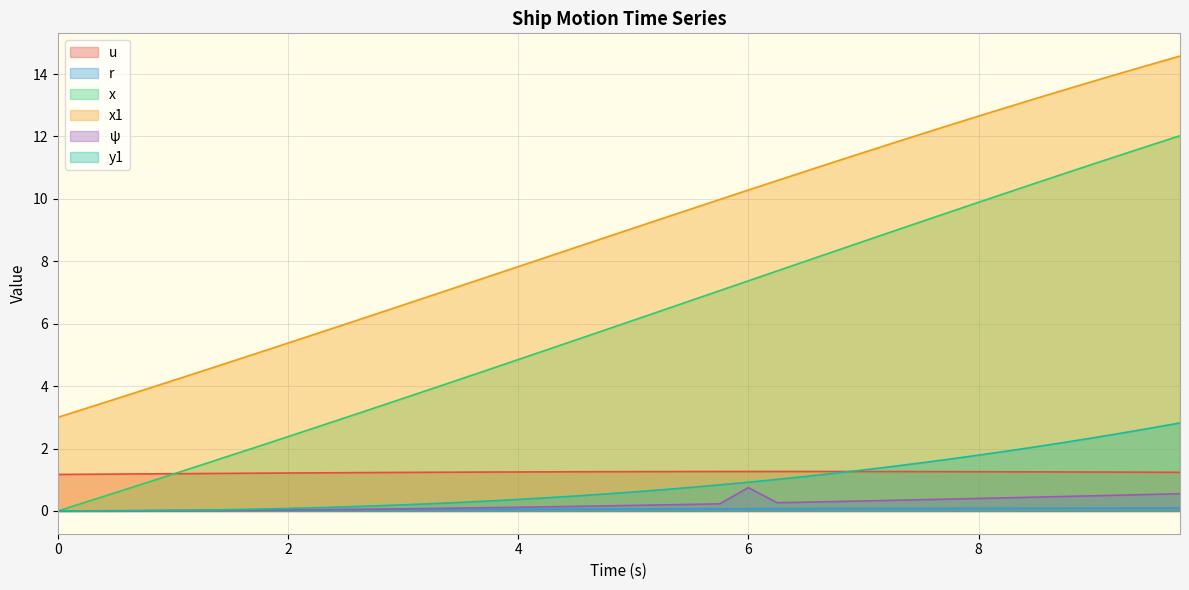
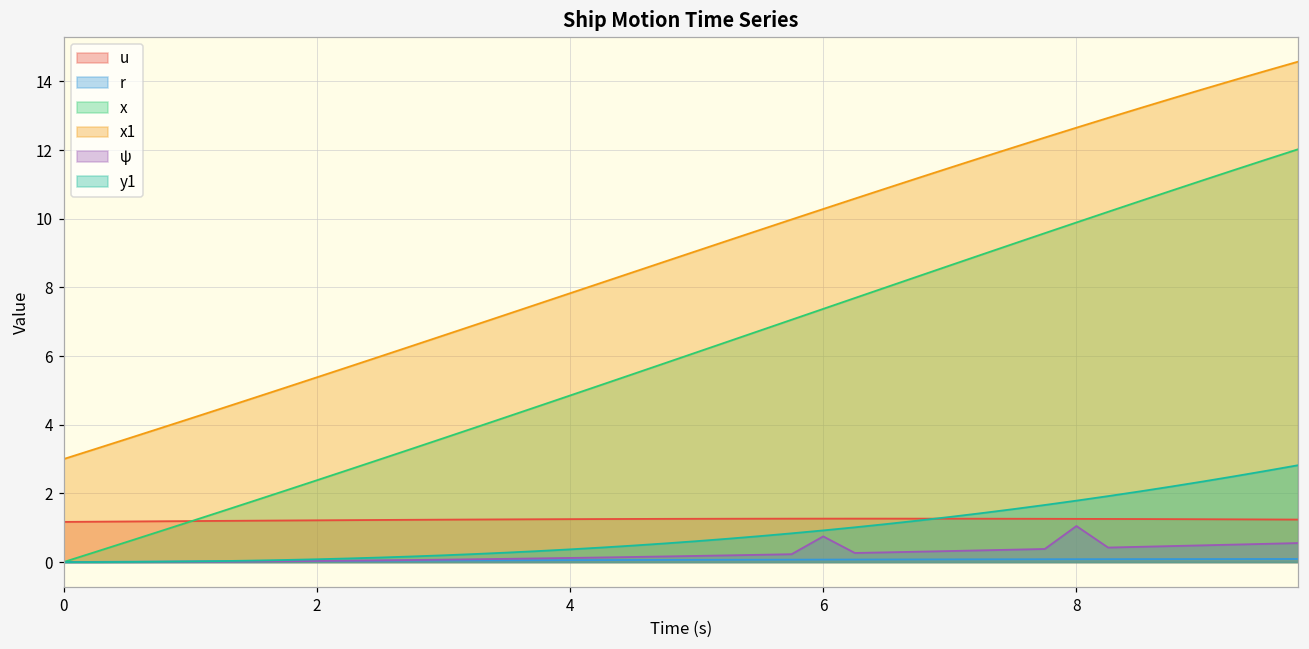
ψ, 8: 0.4 -> 1.0
